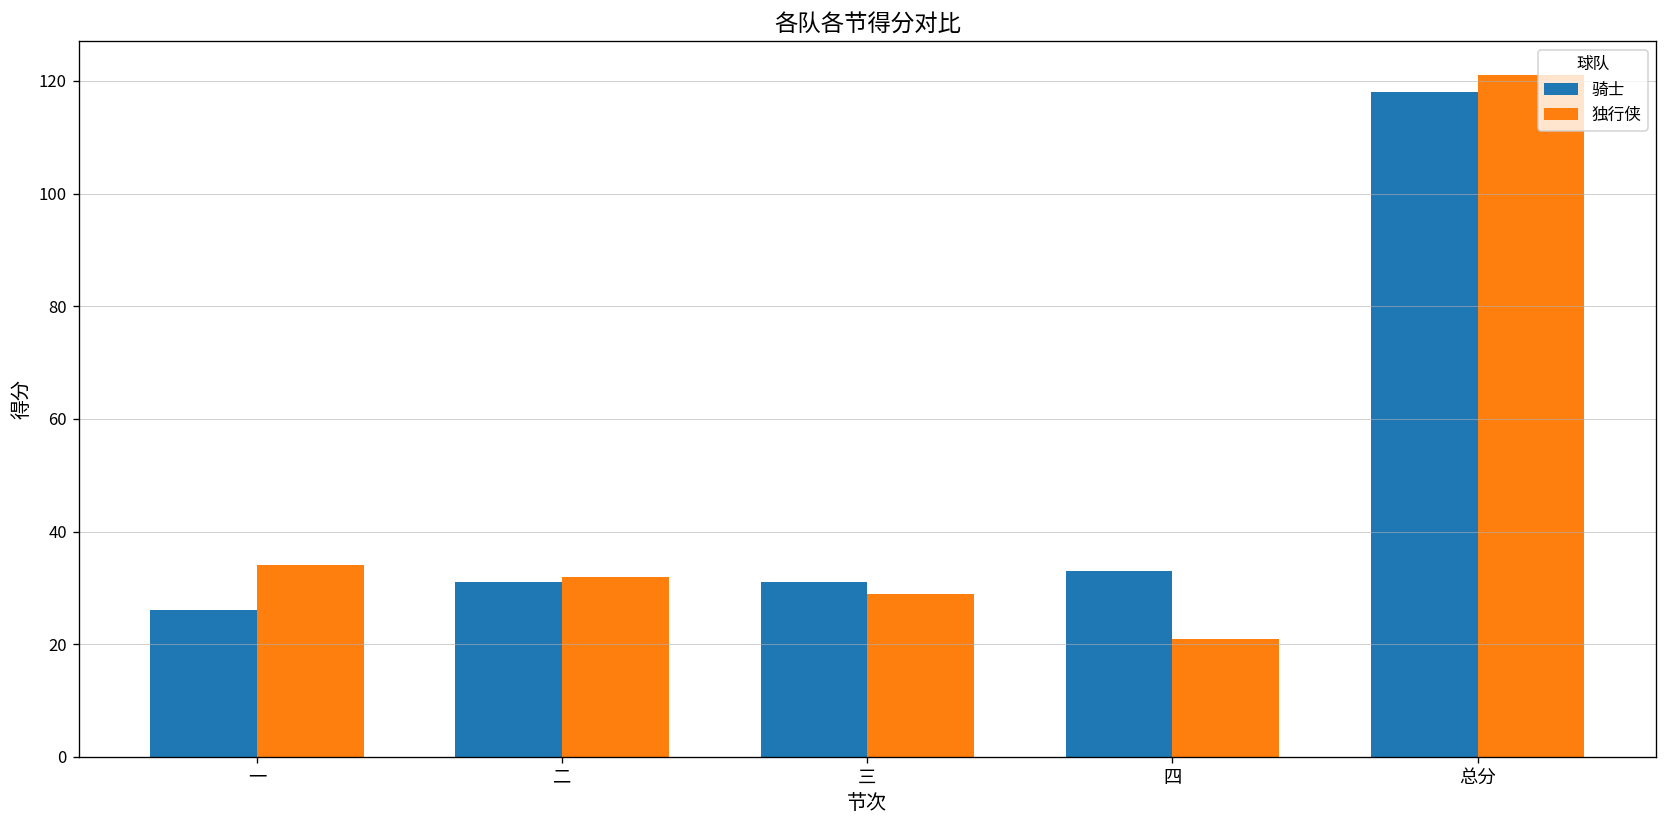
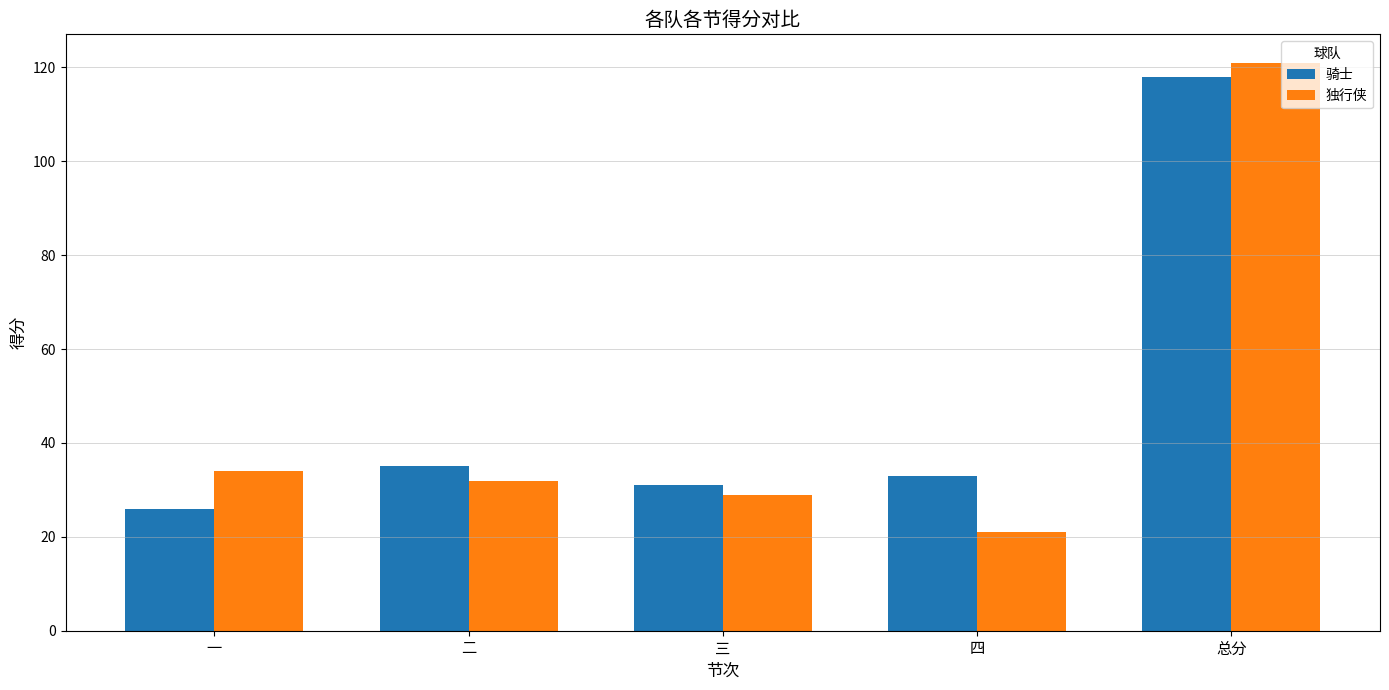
骑士, 二: 31 -> 35
